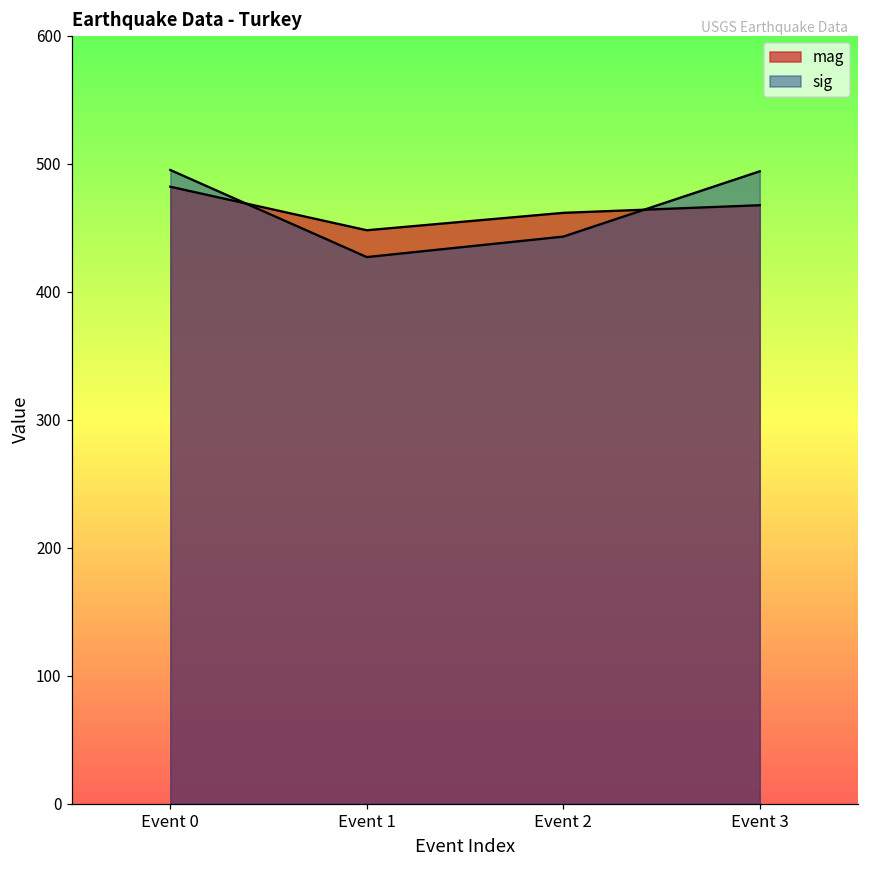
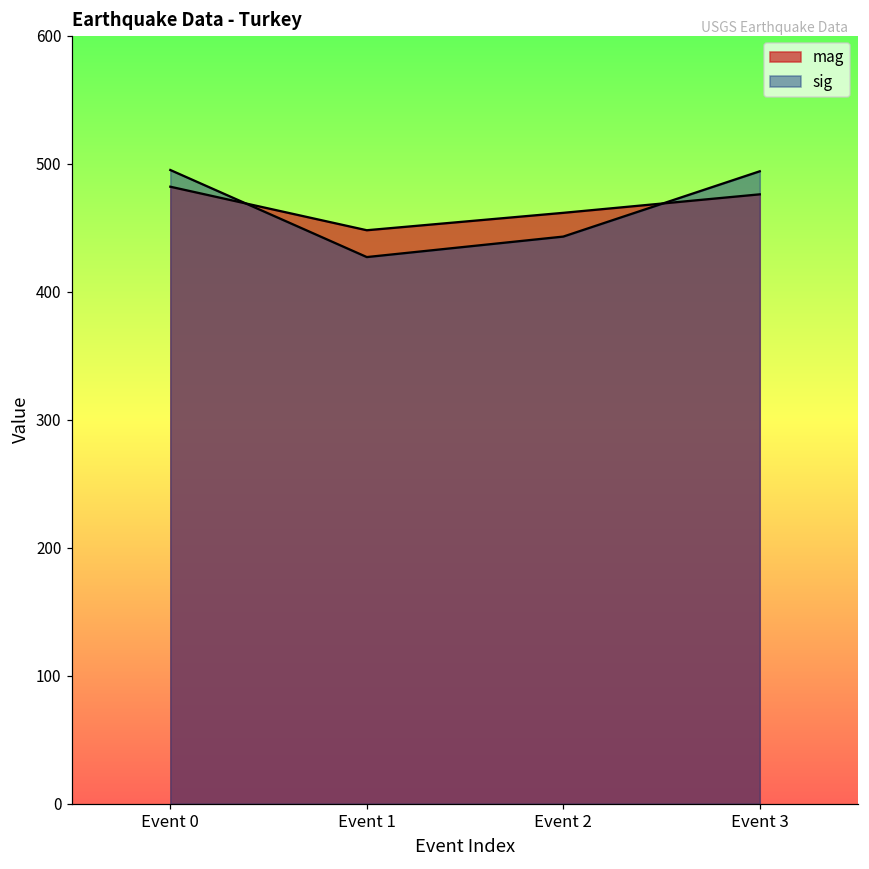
mag, Event 3: 468 -> 476
